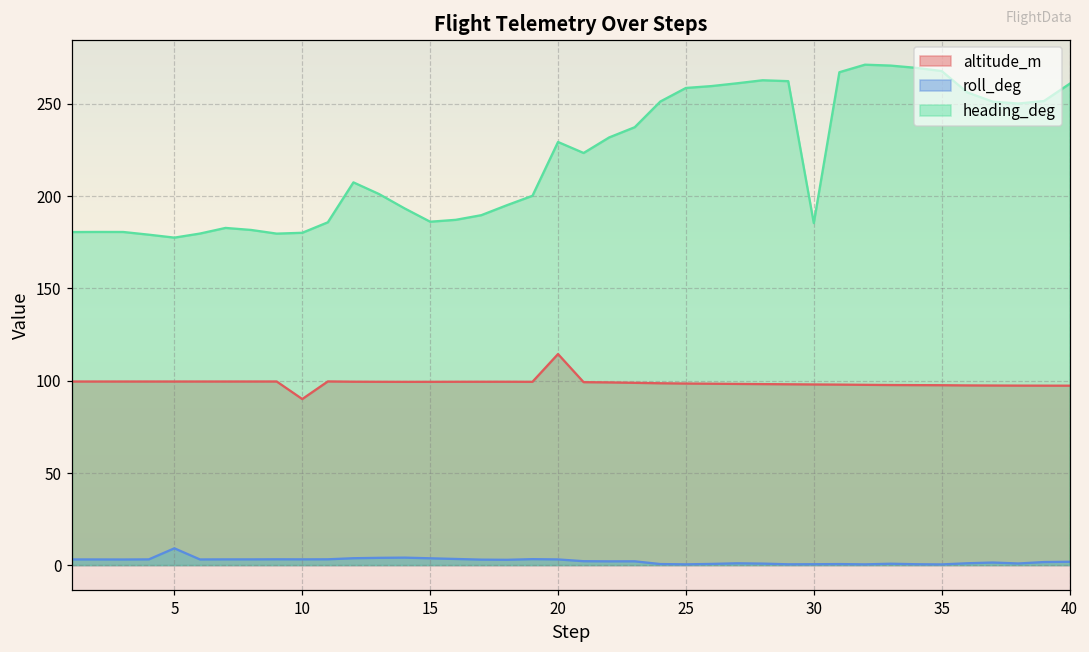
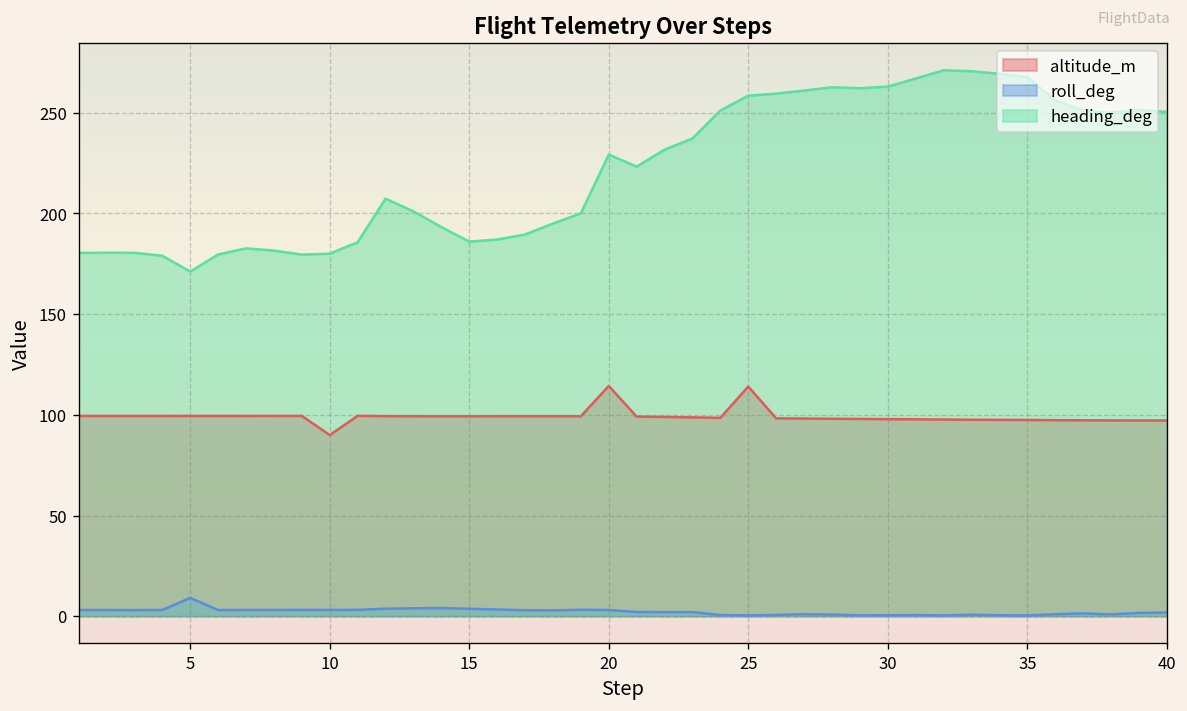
heading_deg, 5: 177 -> 171
altitude_m, 25: 98 -> 114
heading_deg, 30: 185 -> 263
heading_deg, 40: 261 -> 250
